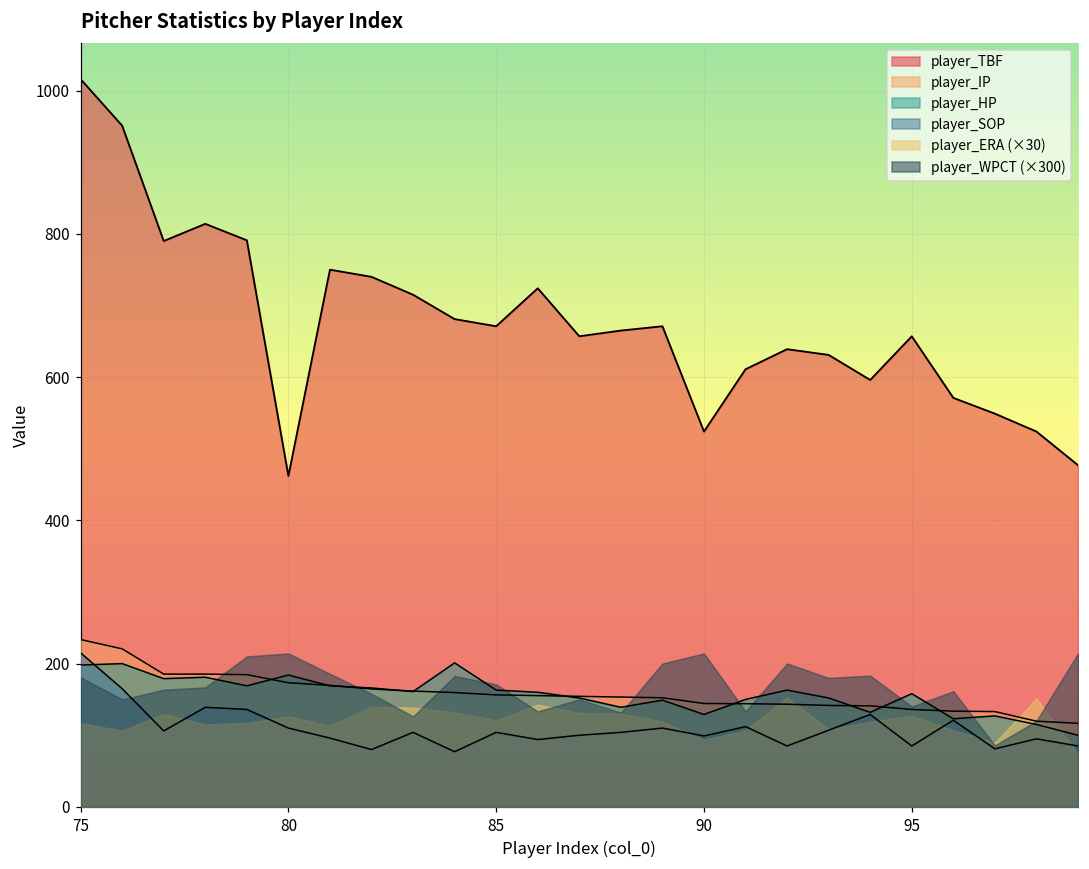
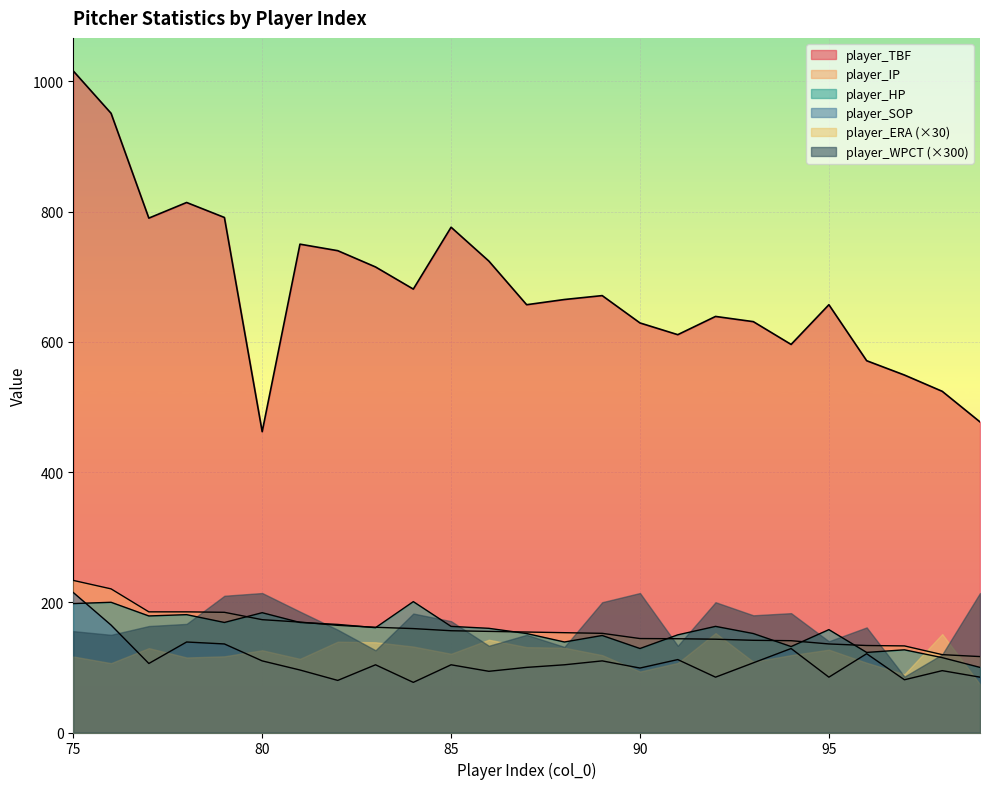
player_WPCT (×300), 75: 180 -> 160
player_TBF, 85: 670 -> 780
player_TBF, 90: 520 -> 630
